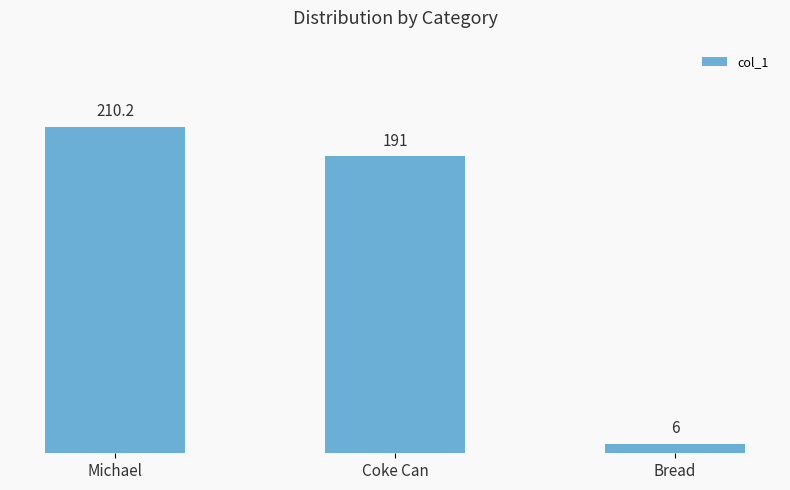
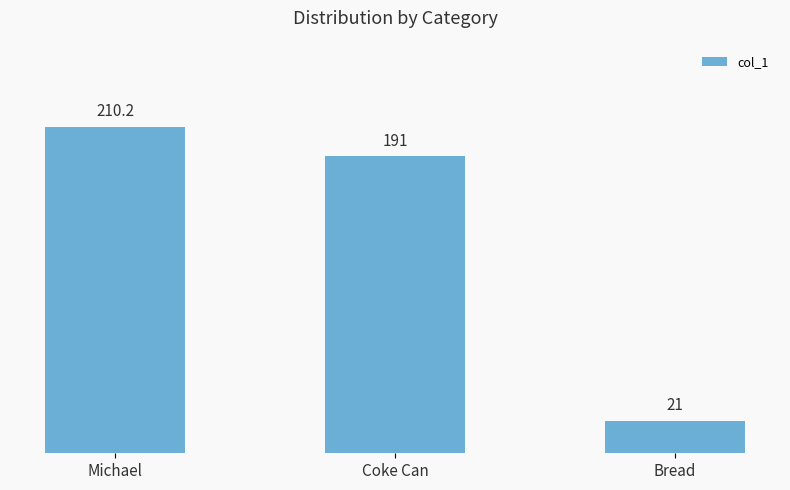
Bread: 6 -> 21
